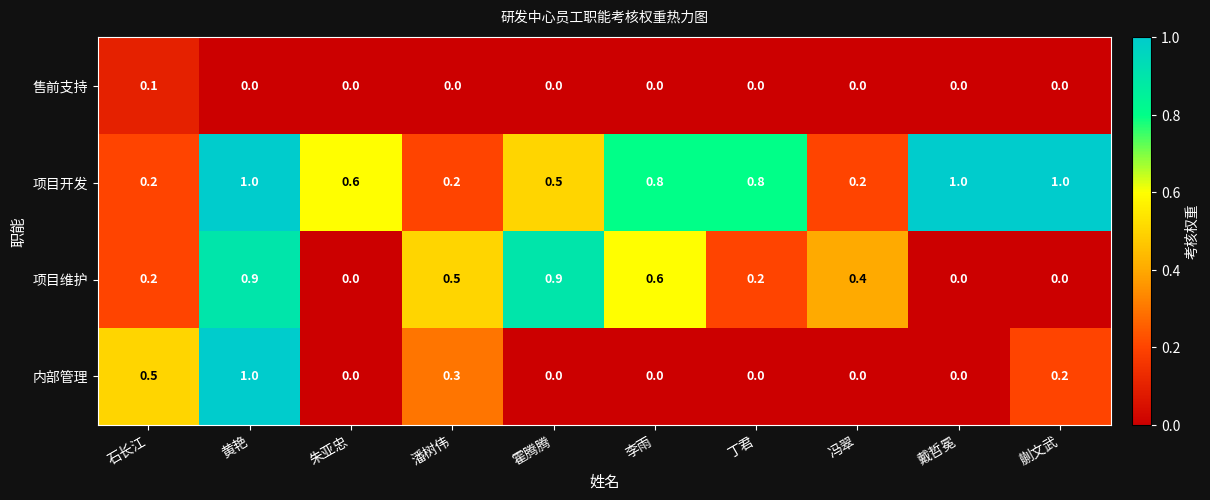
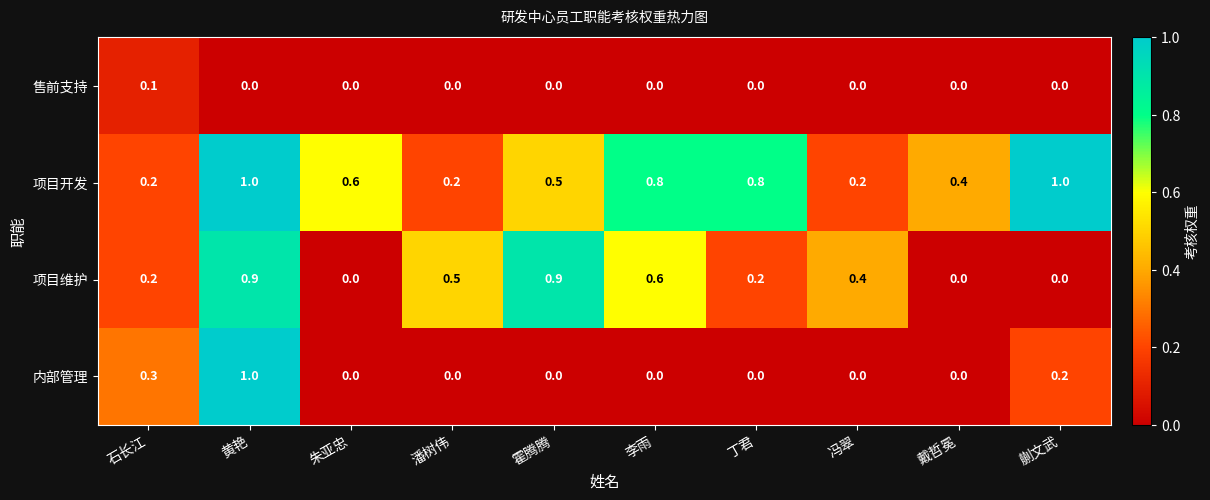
项目开发, 戴哲冕: 1.0 -> 0.4
内部管理, 石长江: 0.5 -> 0.3
内部管理, 潘树伟: 0.3 -> 0.0
